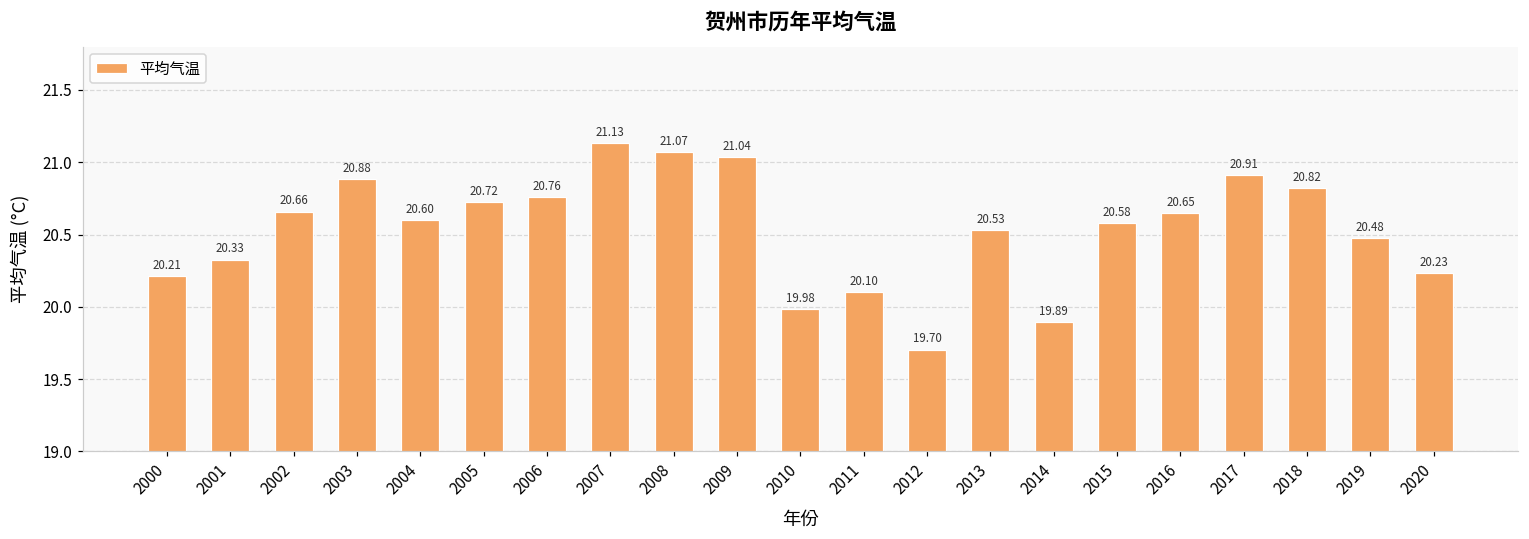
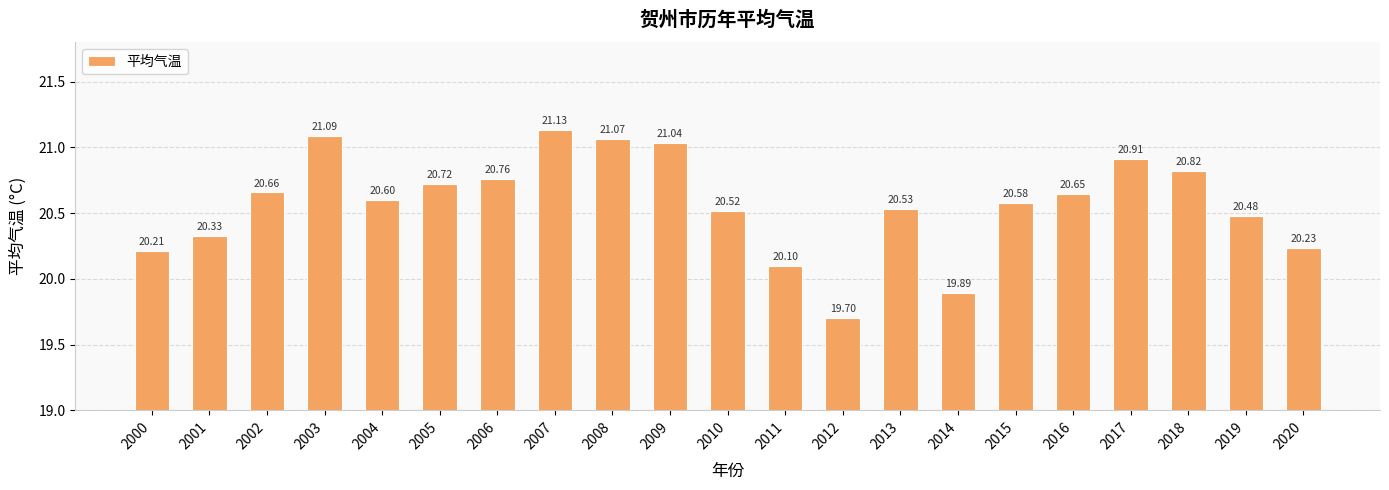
2003: 20.88 -> 21.09
2010: 19.98 -> 20.52
